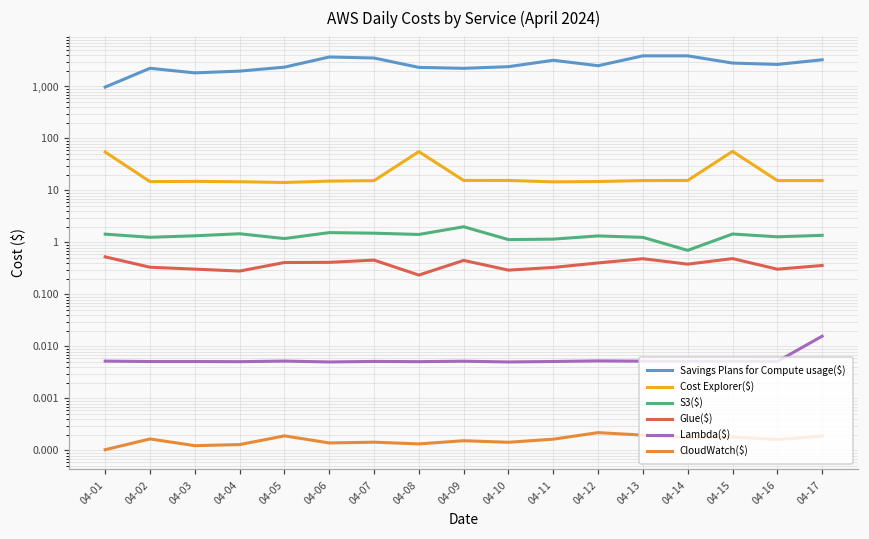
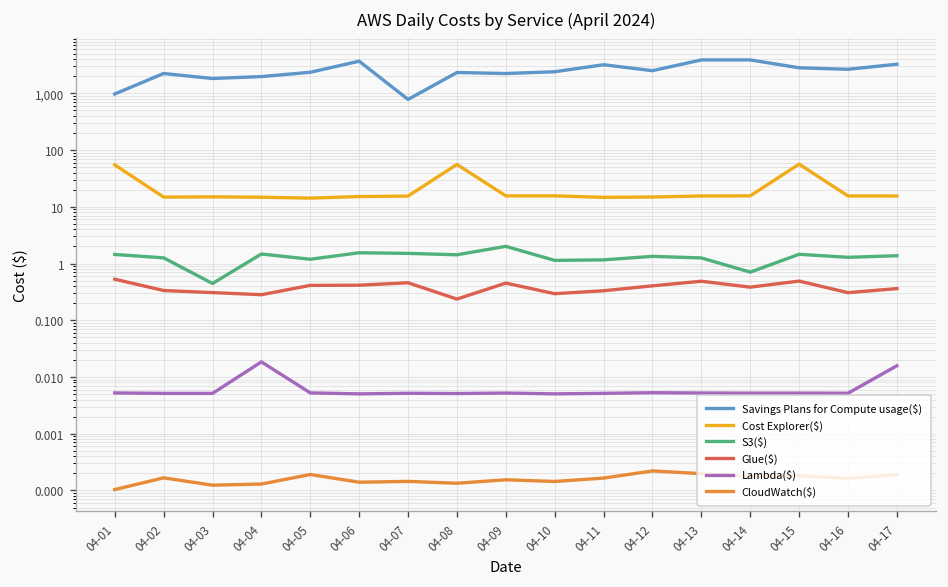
S3($), 04-03: 1.3 -> 0.4
Lambda($), 04-04: 0.005 -> 0.018
Savings Plans for Compute usage($), 04-07: 4,000 -> 800
